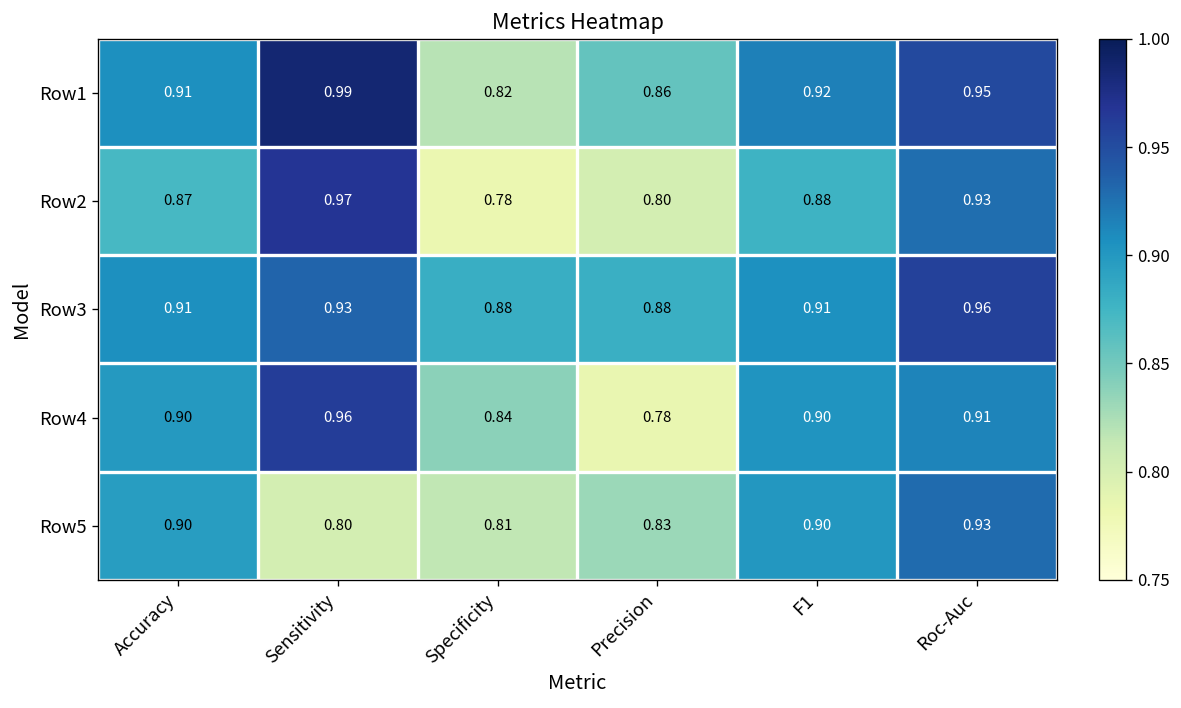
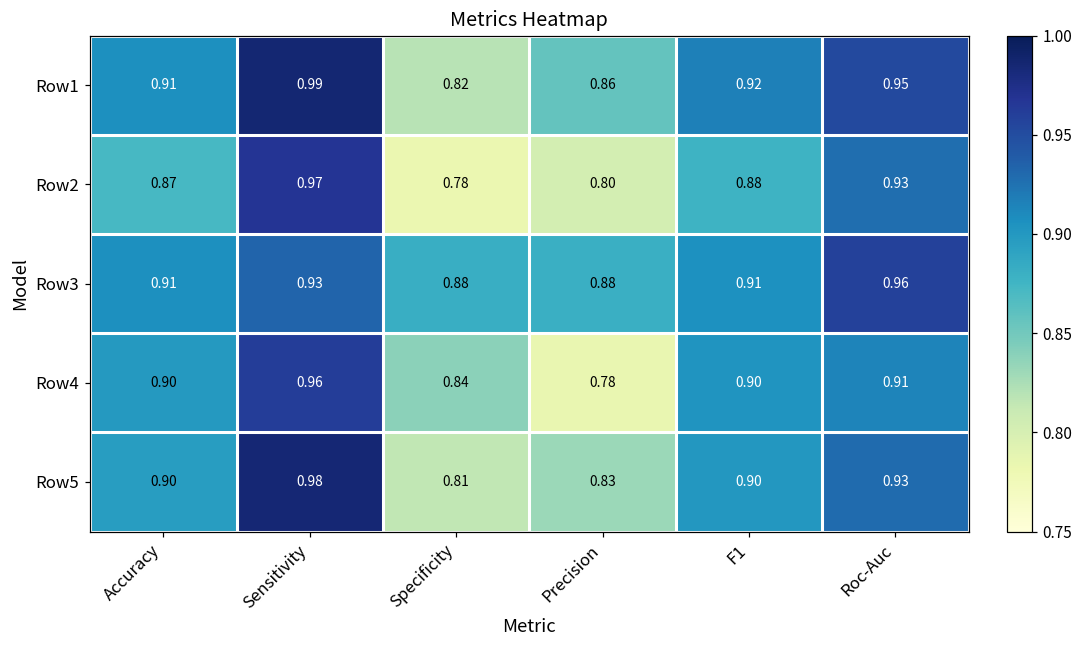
Row5, Sensitivity: 0.80 -> 0.98
